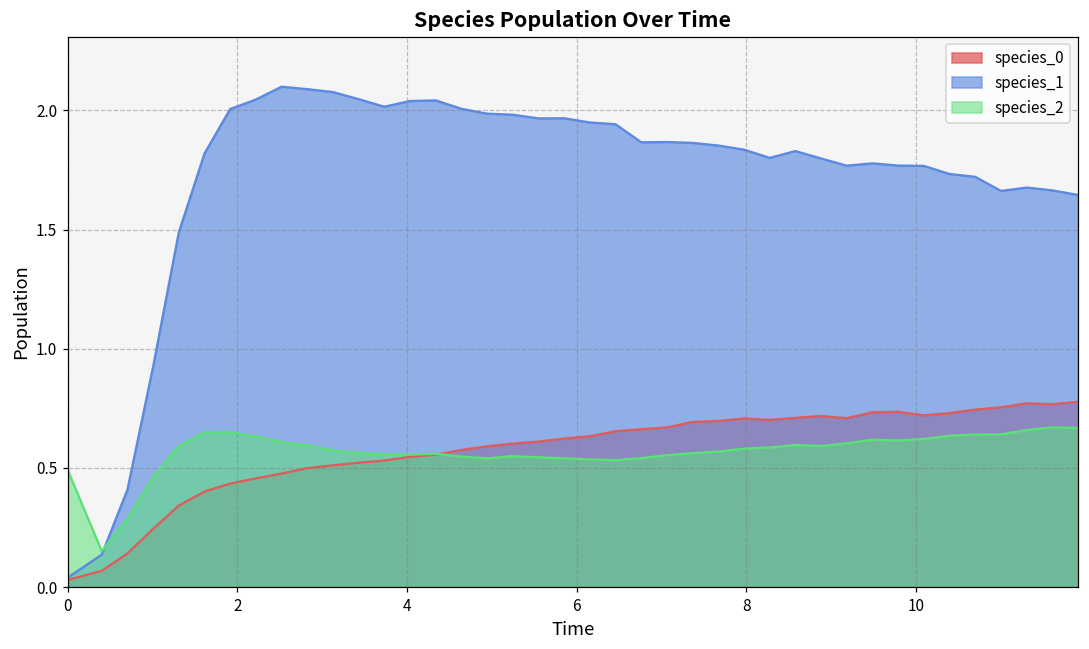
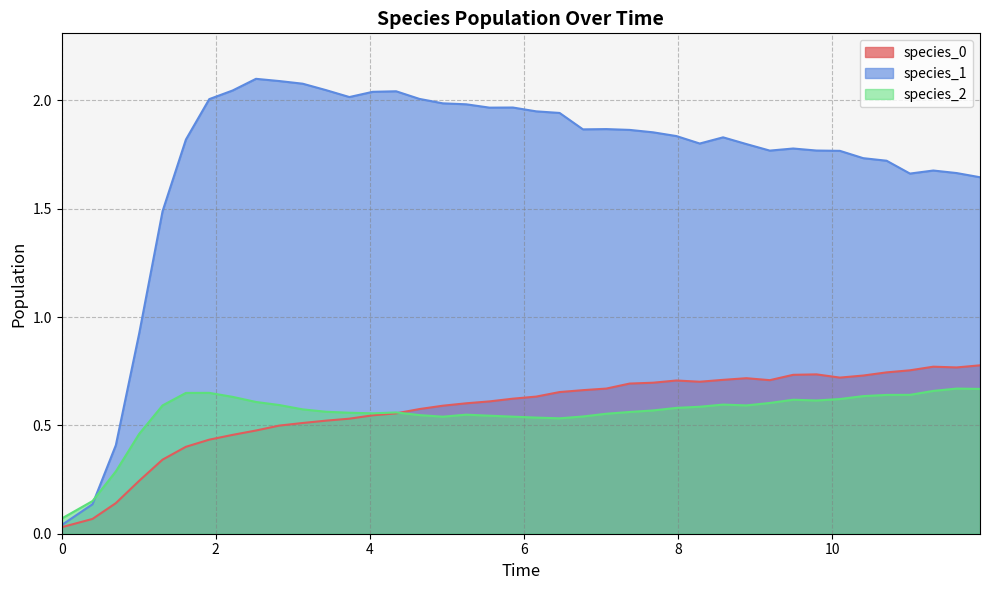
species_2, 0: 0.49 -> 0.07
